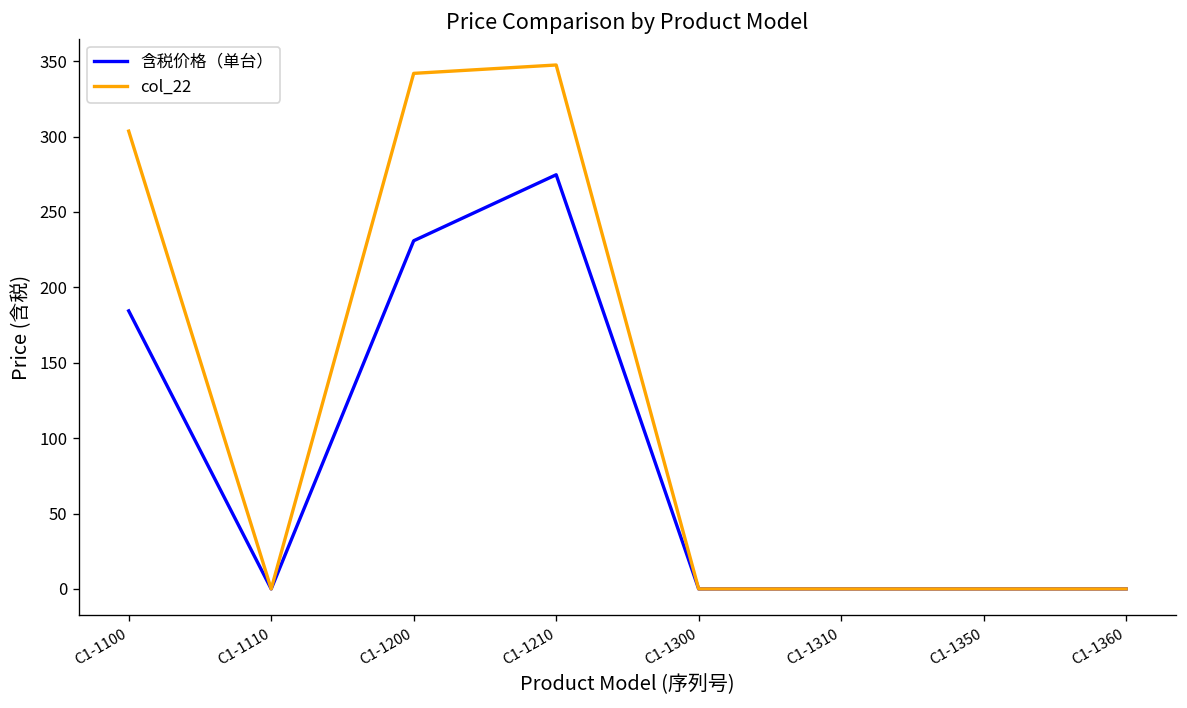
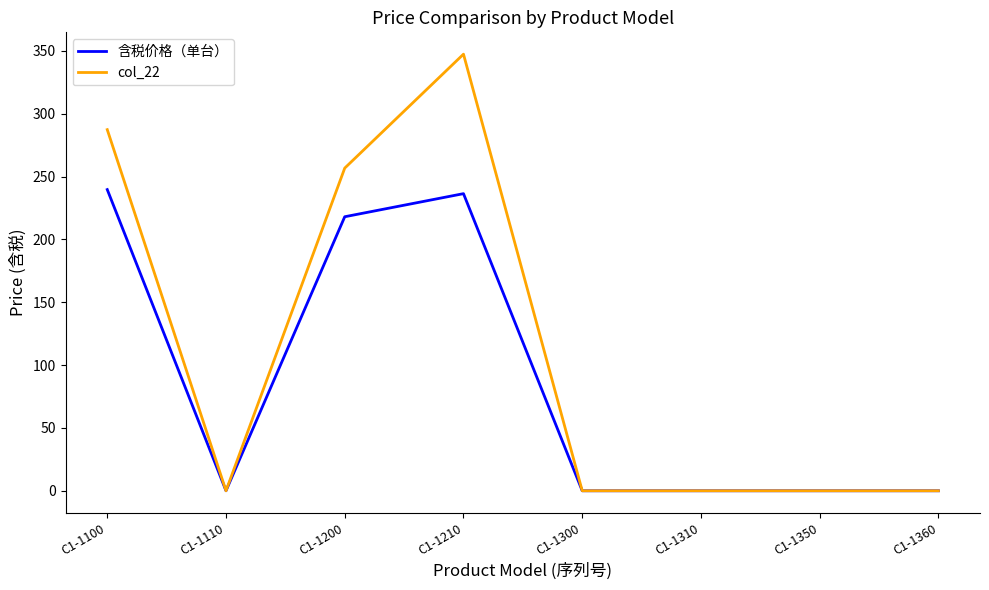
含税价格（单台）, C1-1100: 184 -> 240
col_22, C1-1100: 304 -> 287
含税价格（单台）, C1-1200: 231 -> 218
col_22, C1-1200: 342 -> 257
含税价格（单台）, C1-1210: 275 -> 236
